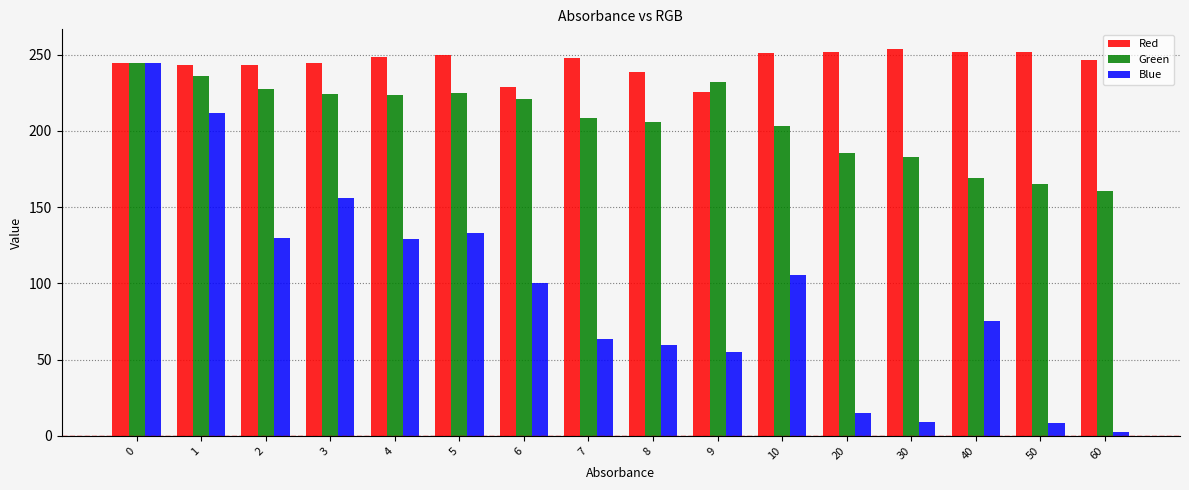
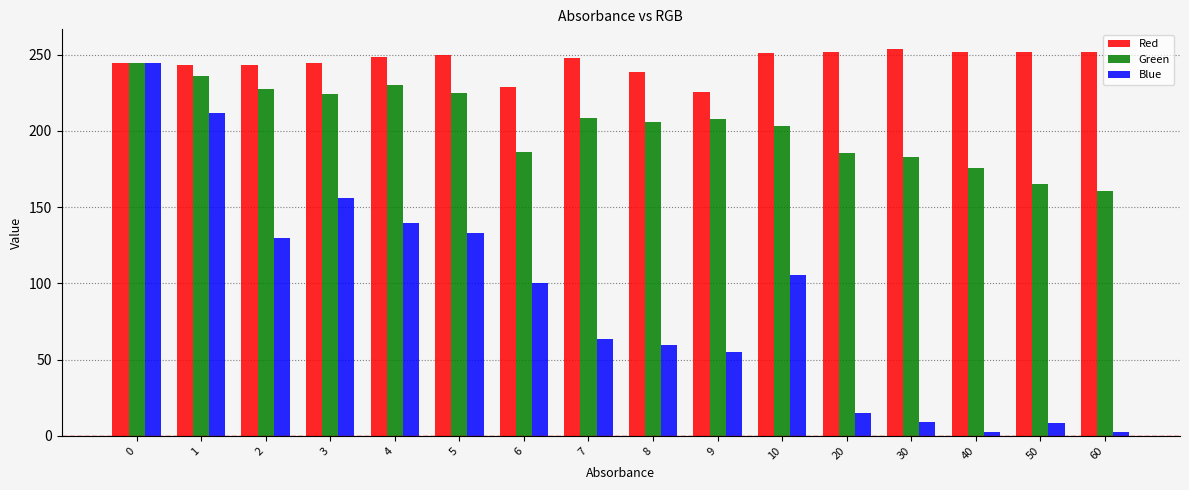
Green, 4: 223 -> 230
Blue, 4: 129 -> 140
Green, 6: 221 -> 186
Green, 9: 232 -> 208
Green, 40: 169 -> 175
Blue, 40: 75 -> 2
Red, 60: 247 -> 252
